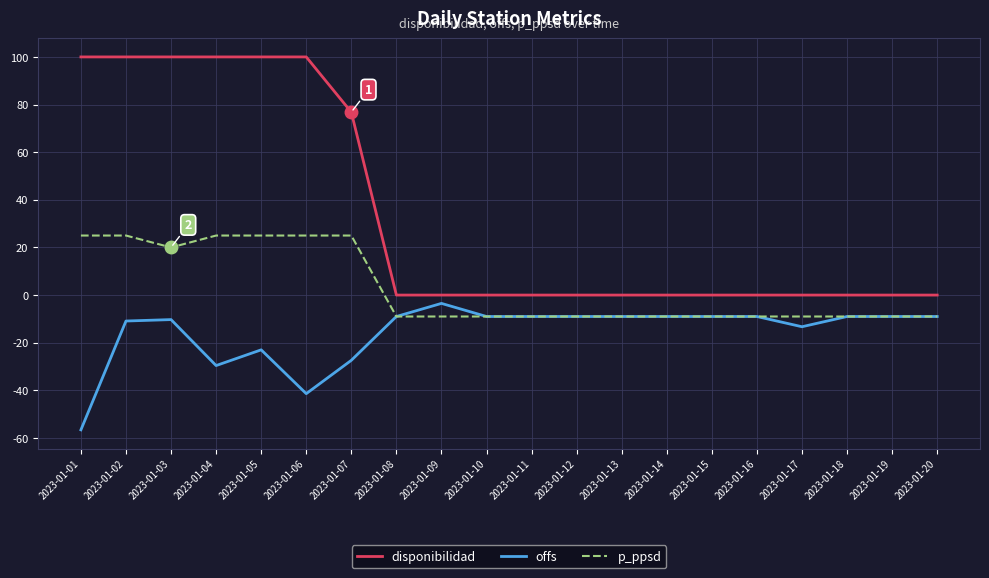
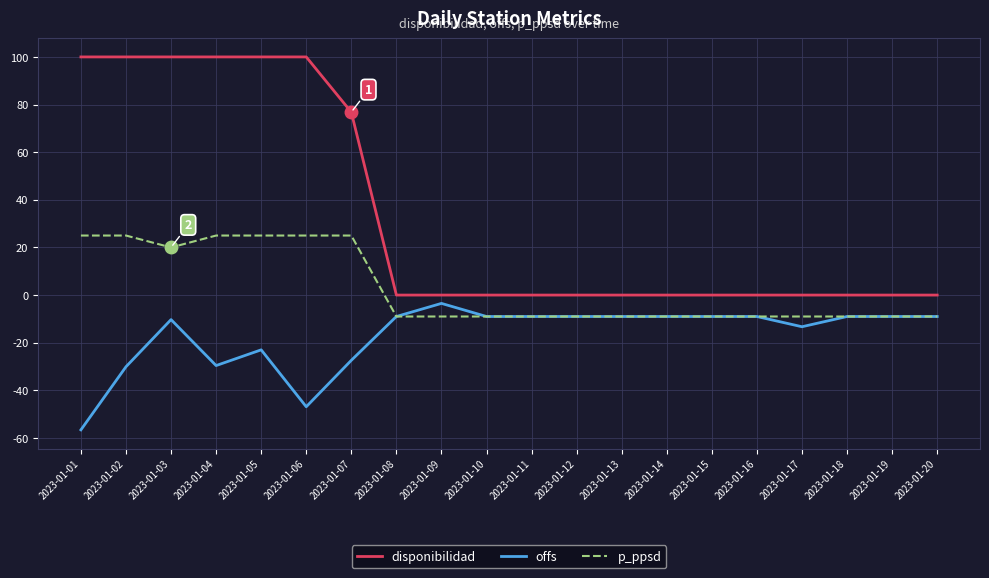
offs, 2023-01-02: -11 -> -30
offs, 2023-01-06: -41 -> -47
